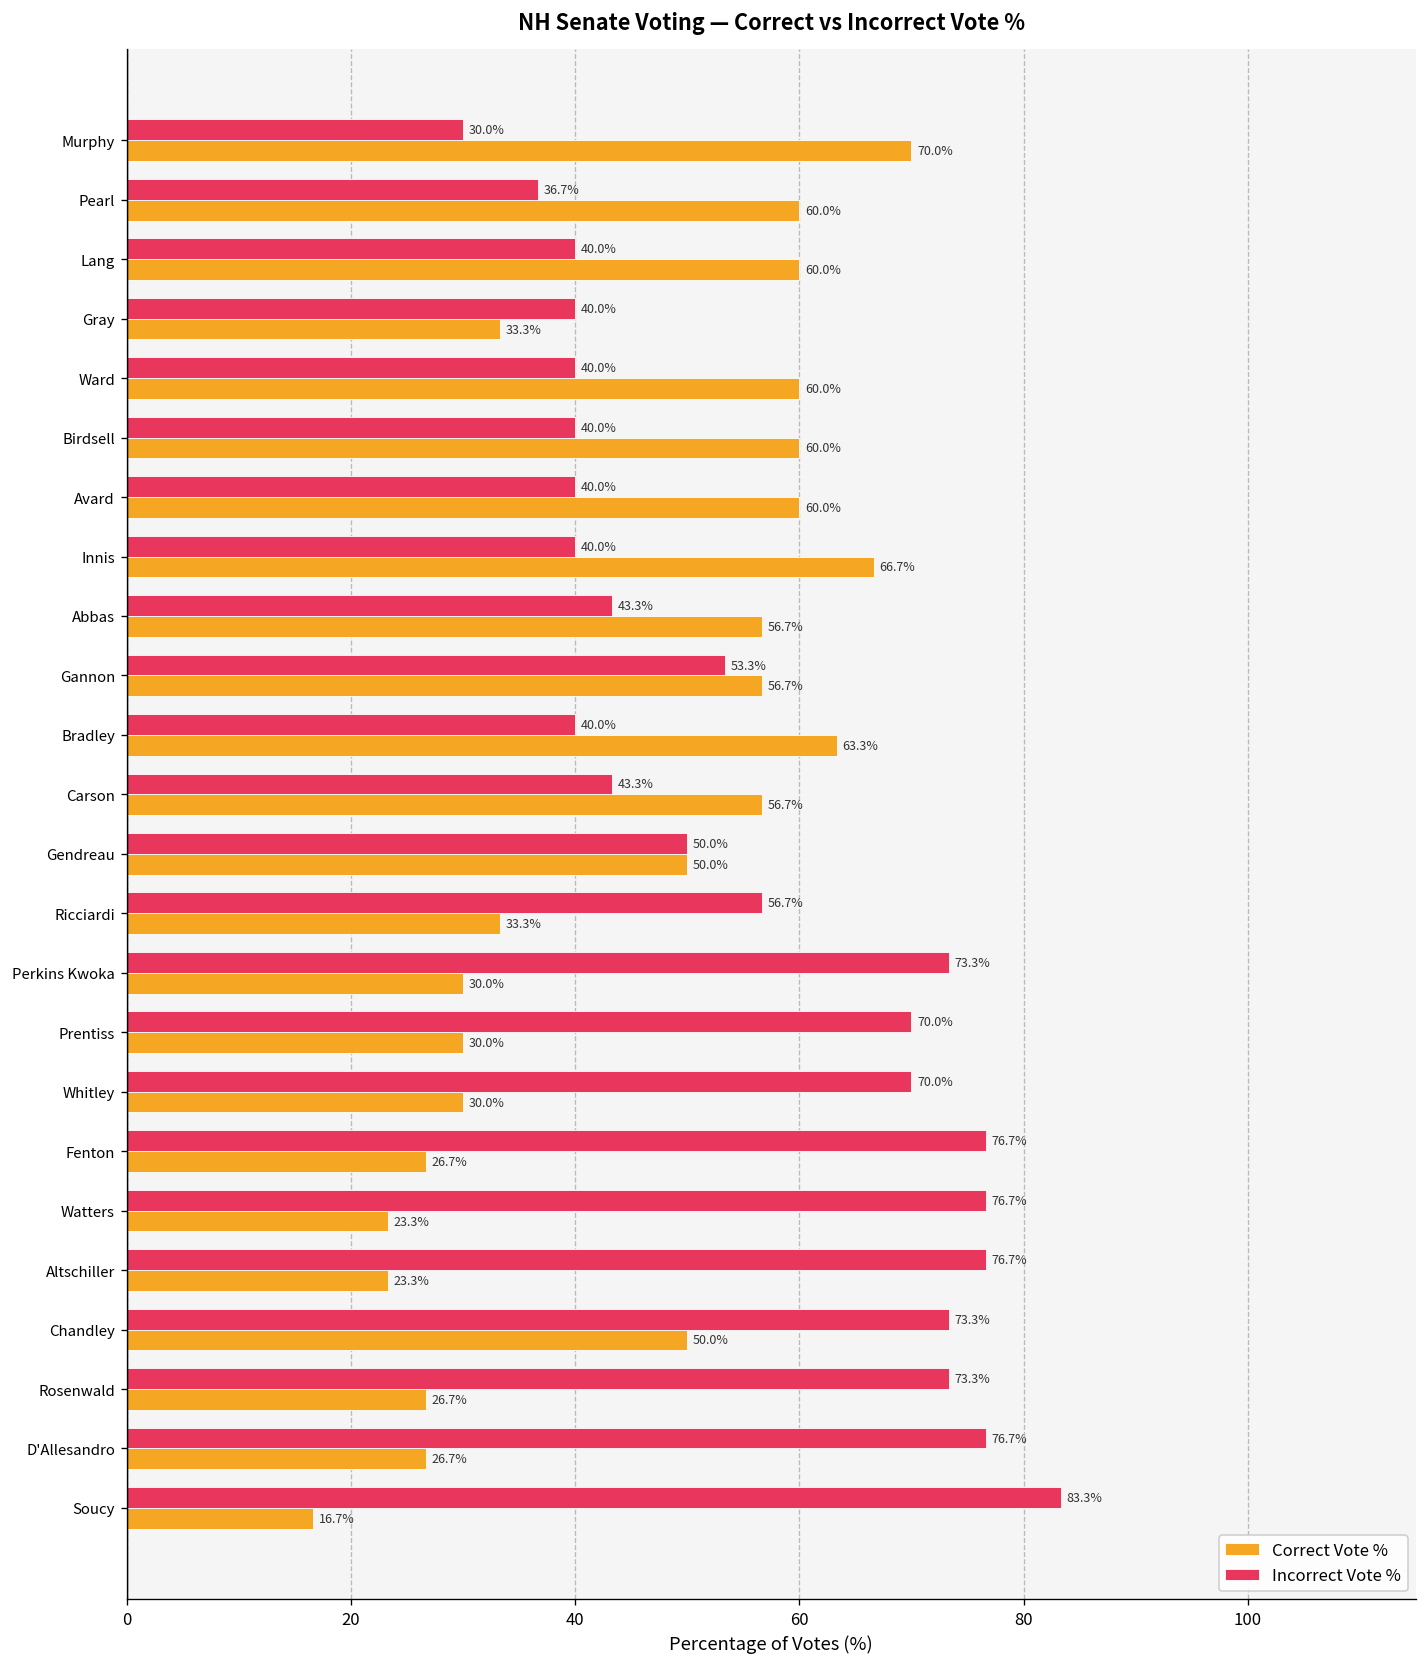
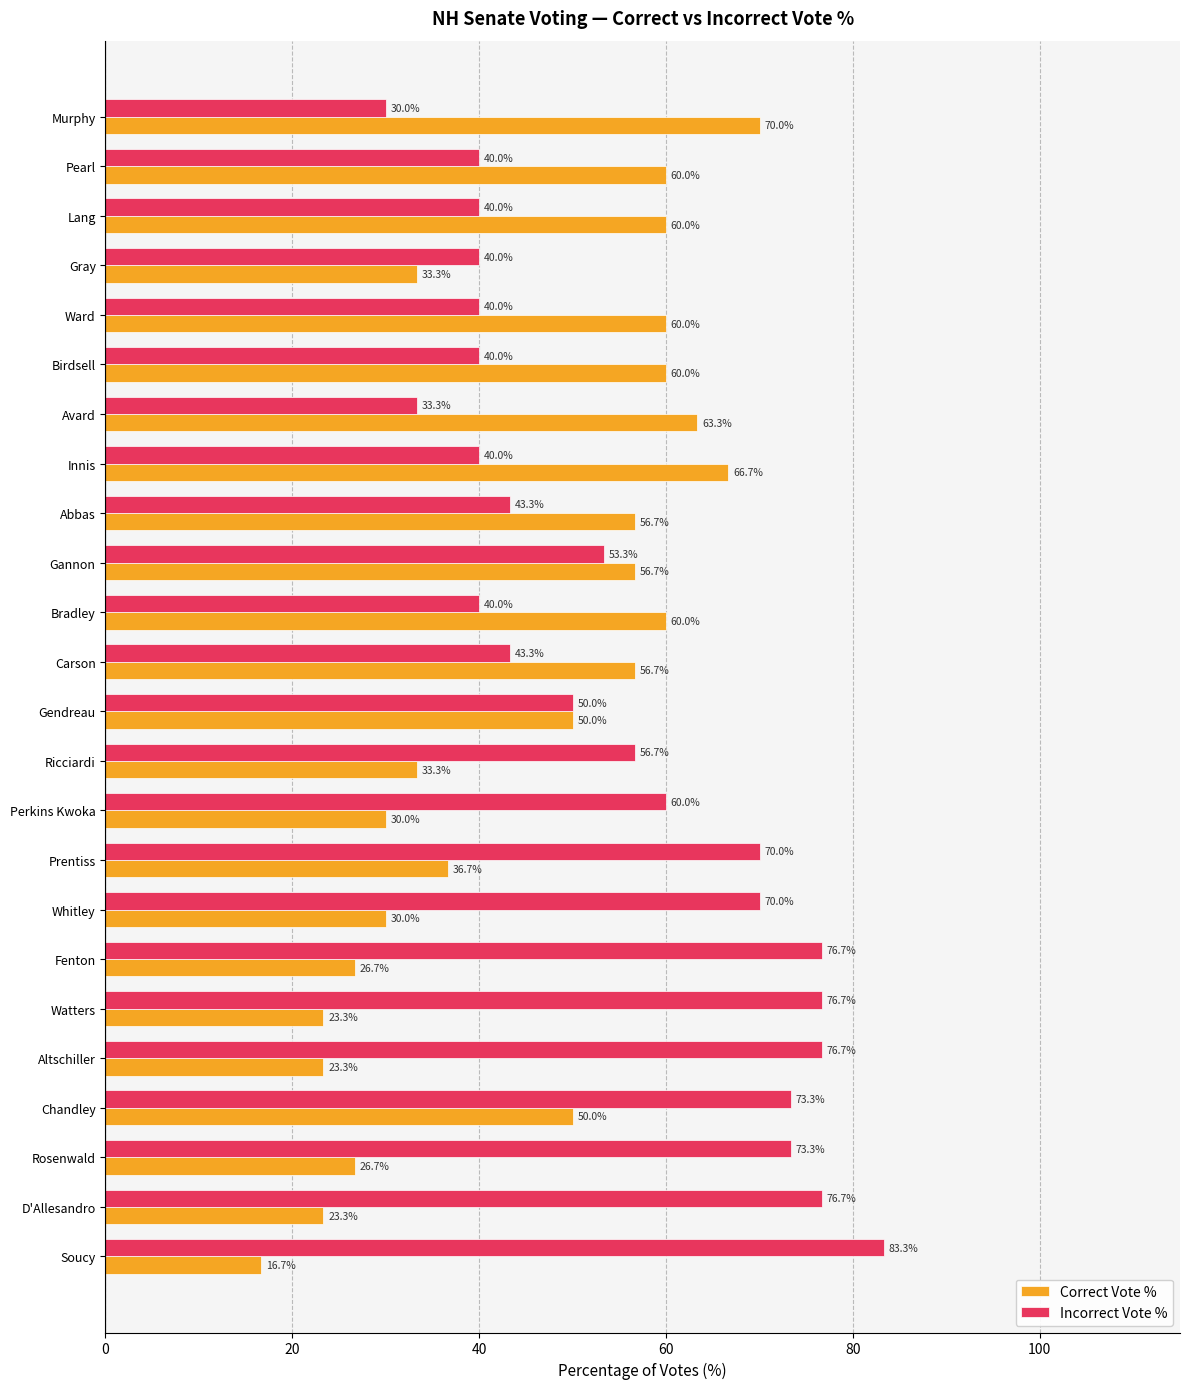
Incorrect Vote %, Pearl: 36.7% -> 40.0%
Incorrect Vote %, Avard: 40.0% -> 33.3%
Correct Vote %, Avard: 60.0% -> 63.3%
Correct Vote %, Bradley: 63.3% -> 60.0%
Incorrect Vote %, Perkins Kwoka: 73.3% -> 60.0%
Correct Vote %, Prentiss: 30.0% -> 36.7%
Correct Vote %, D'Allesandro: 26.7% -> 23.3%
